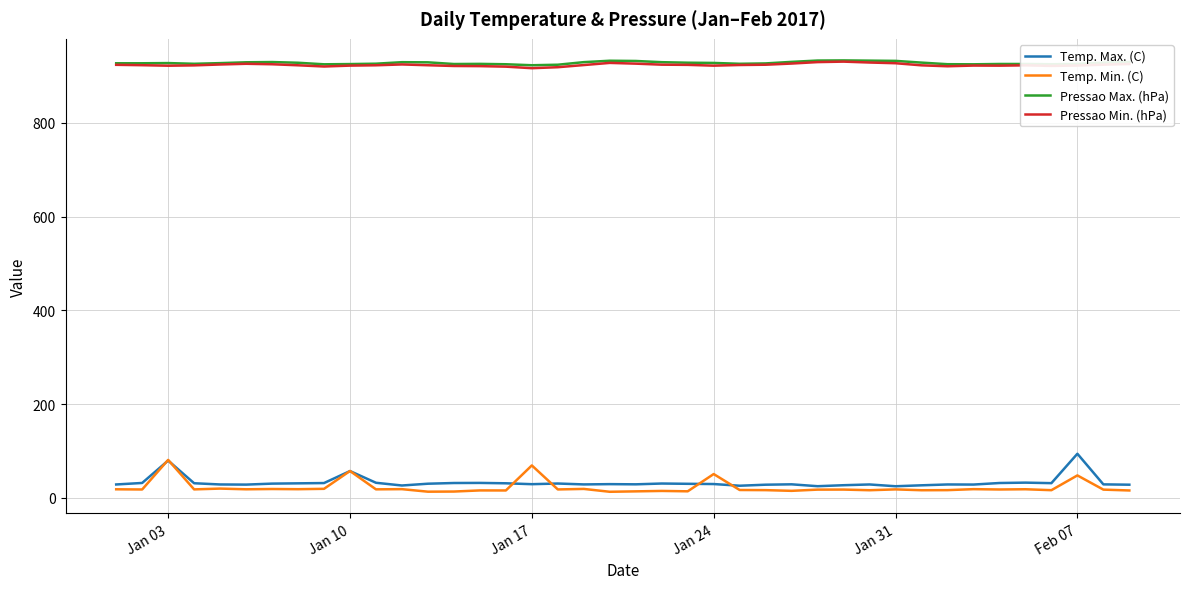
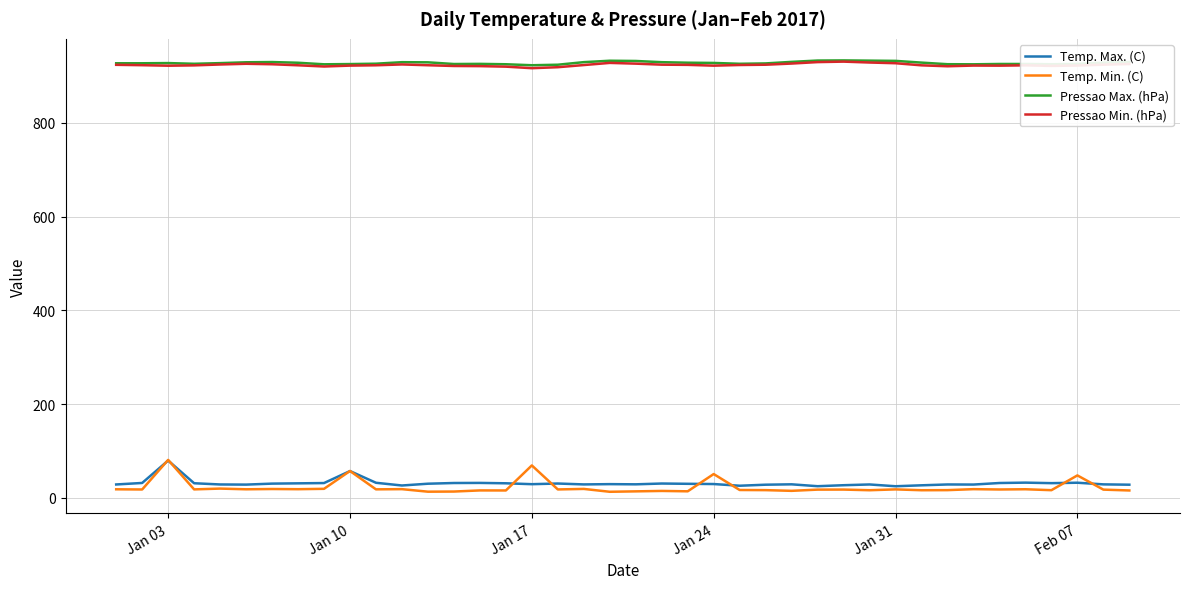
Temp. Max. (C), Feb 07: 90 -> 30
